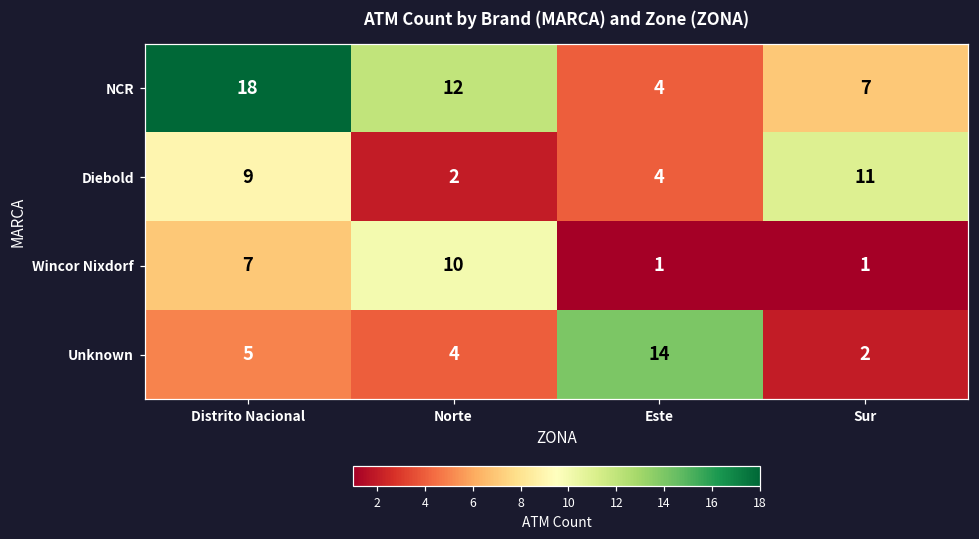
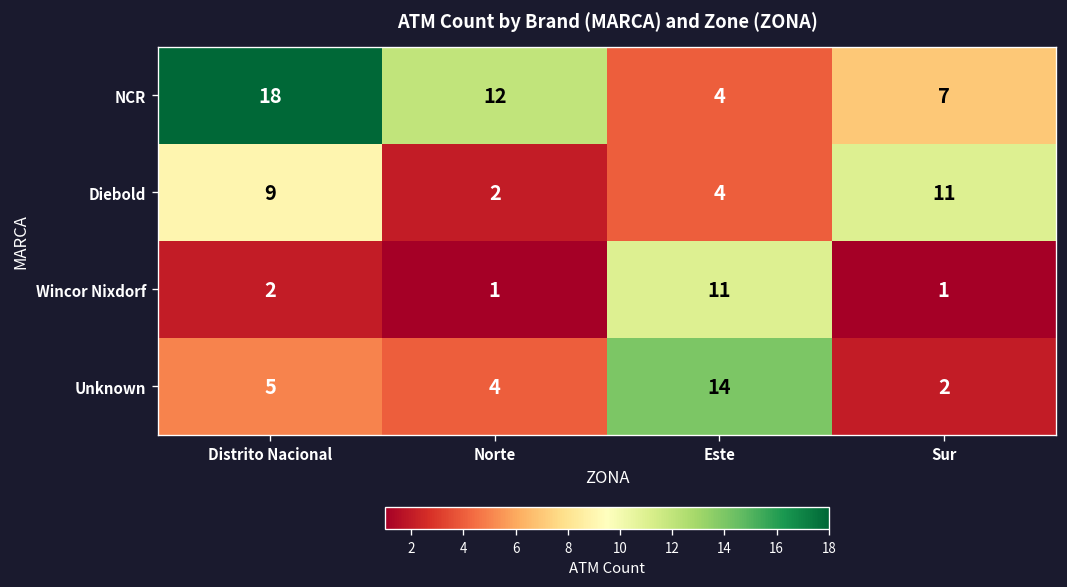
Wincor Nixdorf, Distrito Nacional: 7 -> 2
Wincor Nixdorf, Norte: 10 -> 1
Wincor Nixdorf, Este: 1 -> 11
